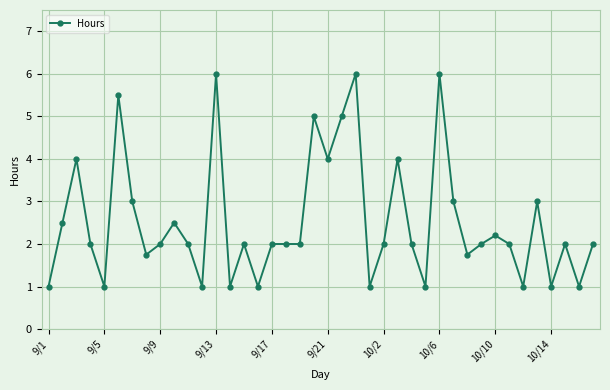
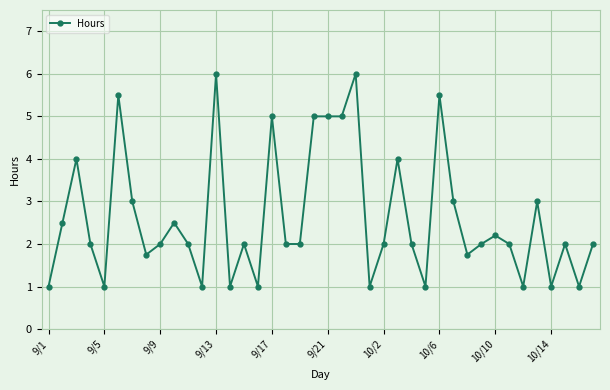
9/17: 2 -> 5
9/21: 4 -> 5
10/6: 6.0 -> 5.5
